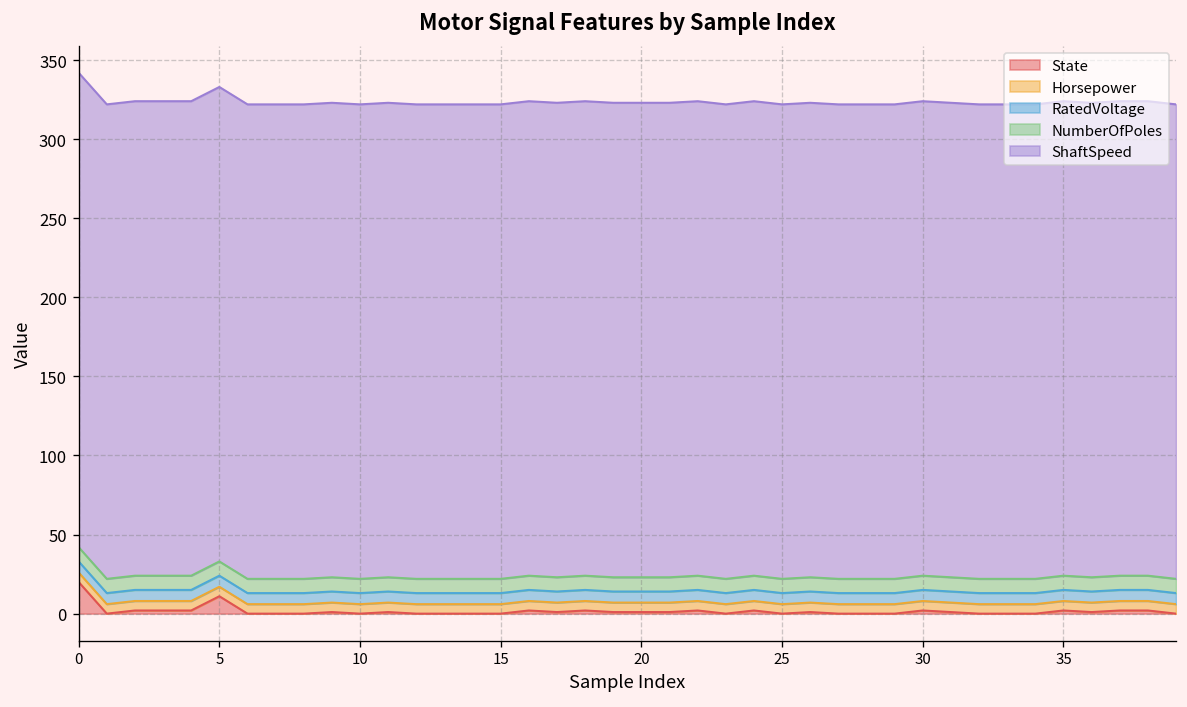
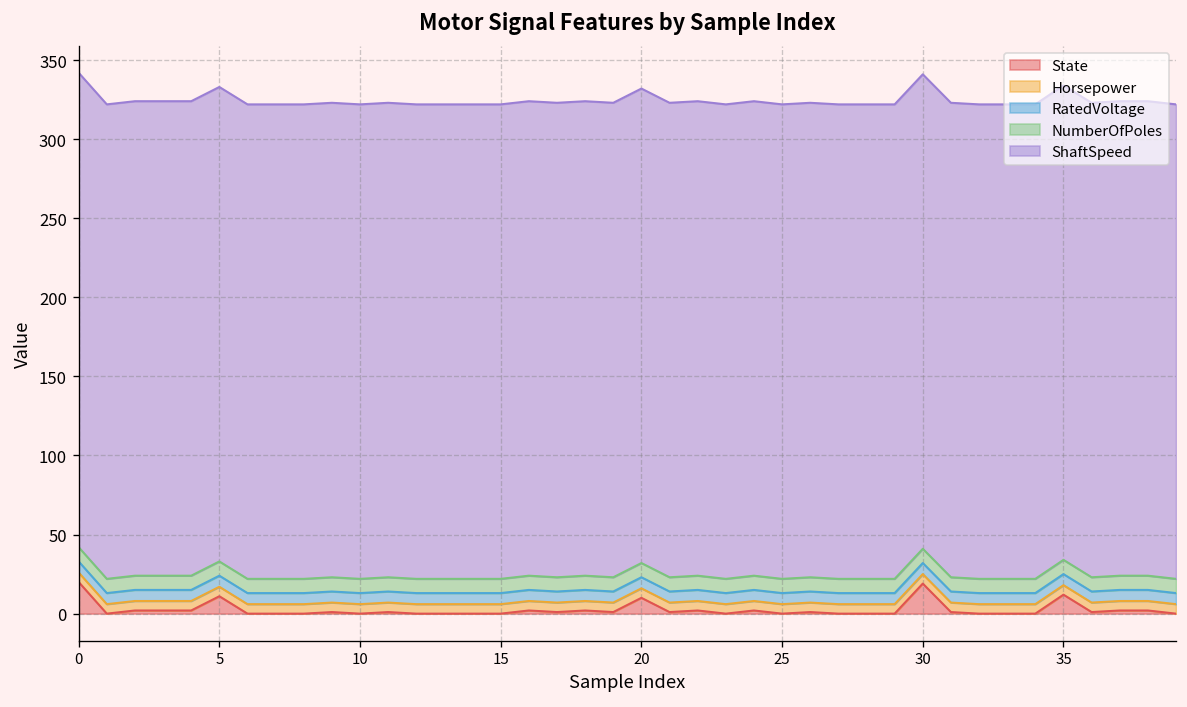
State, 20: 1 -> 10
State, 30: 2 -> 19
State, 35: 2 -> 12
